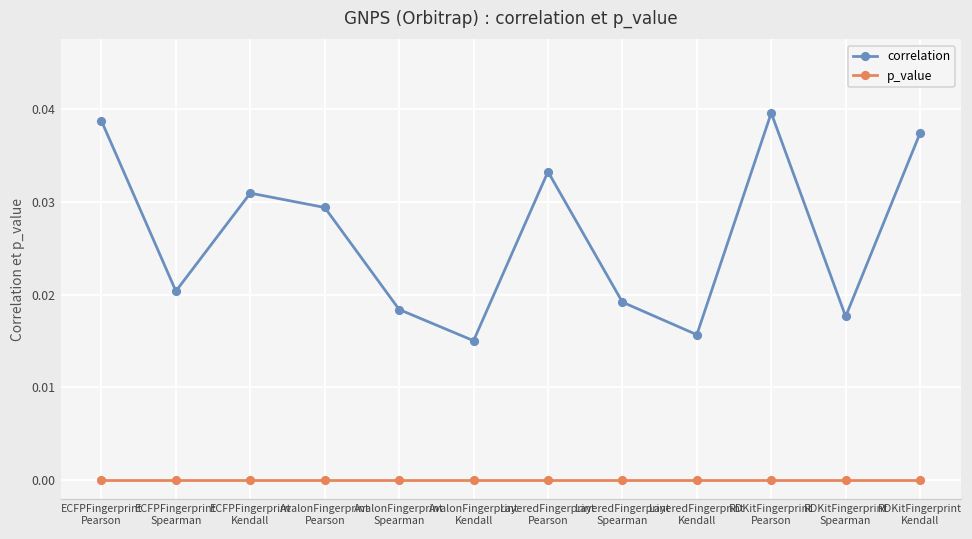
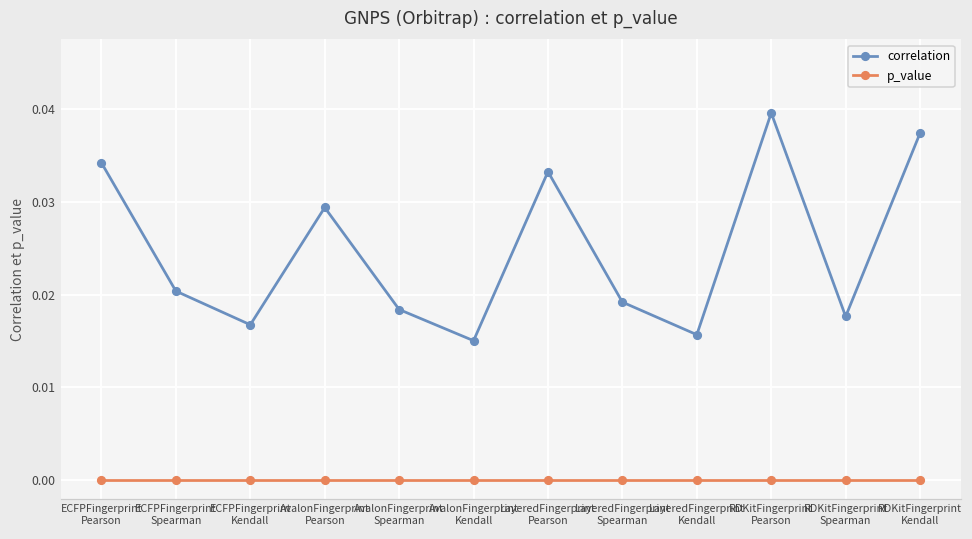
correlation, ECFPFingerprint Pearson: 0.039 -> 0.034
correlation, ECFPFingerprint Kendall: 0.031 -> 0.017
